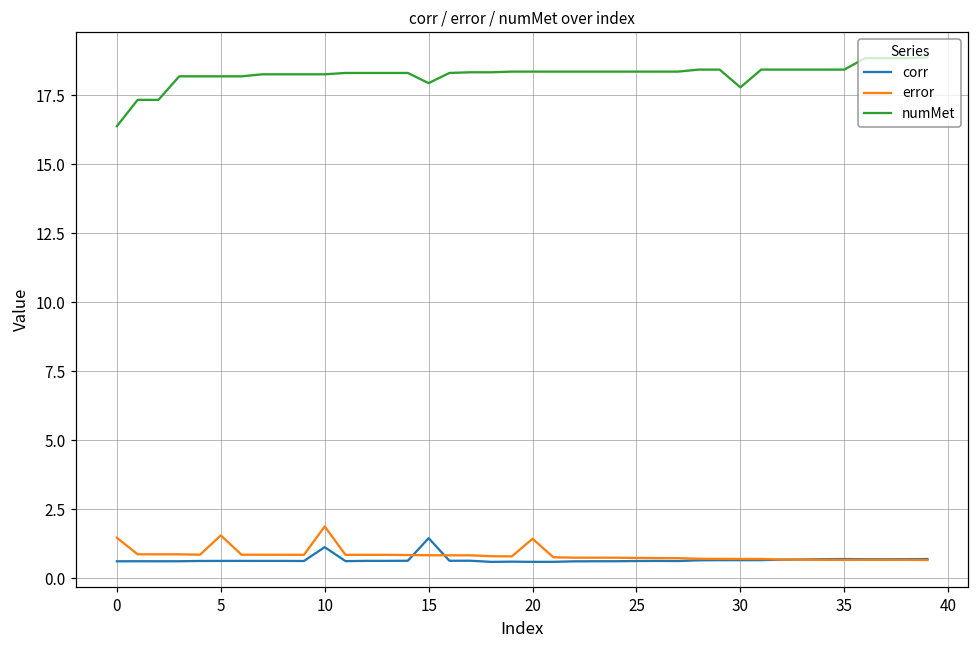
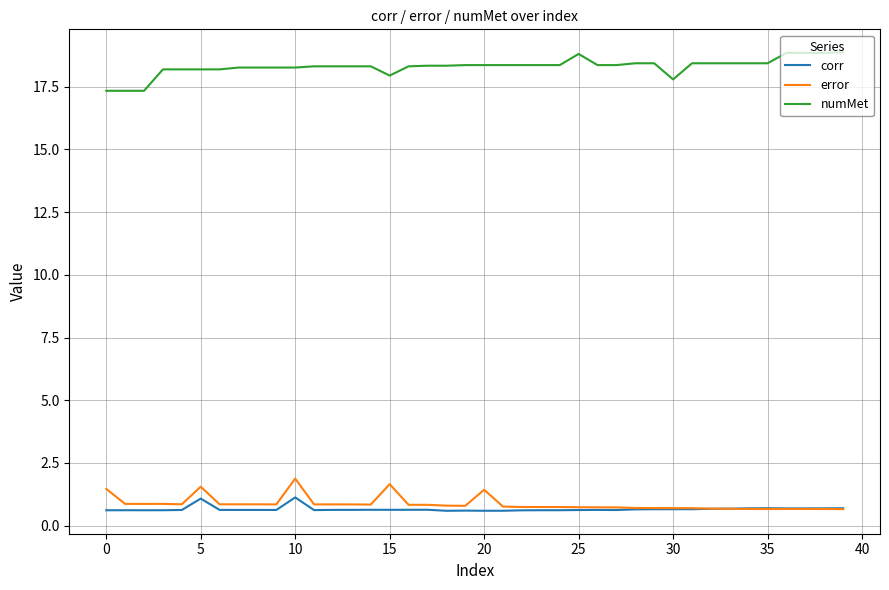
numMet, 0: 16.4 -> 17.3
corr, 5: 0.6 -> 1.1
corr, 15: 1.4 -> 0.6
error, 15: 0.8 -> 1.7
numMet, 25: 18.4 -> 18.8
